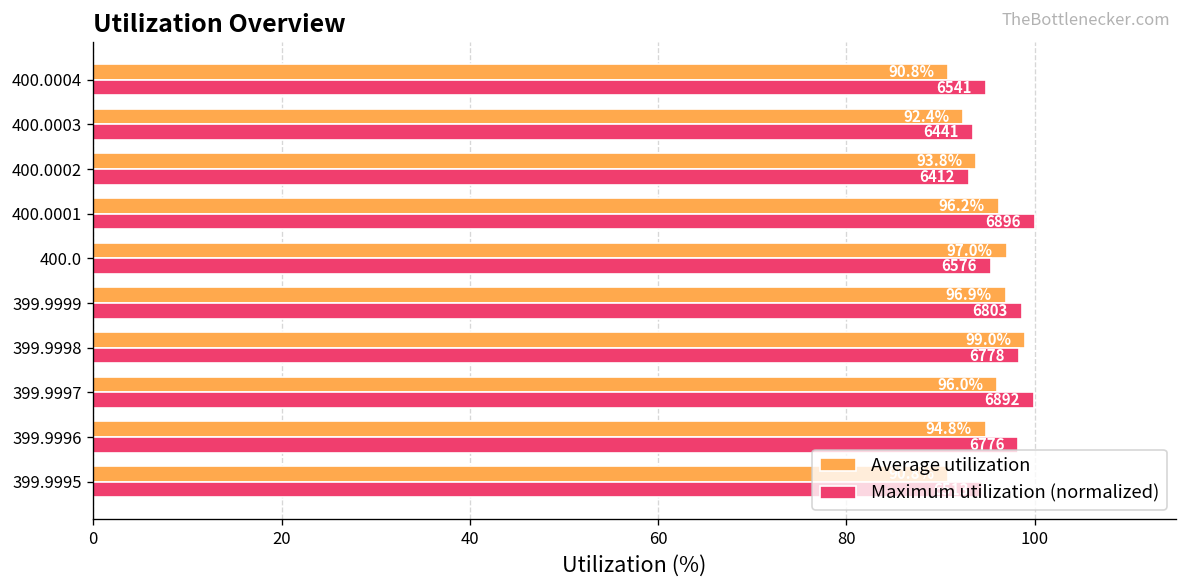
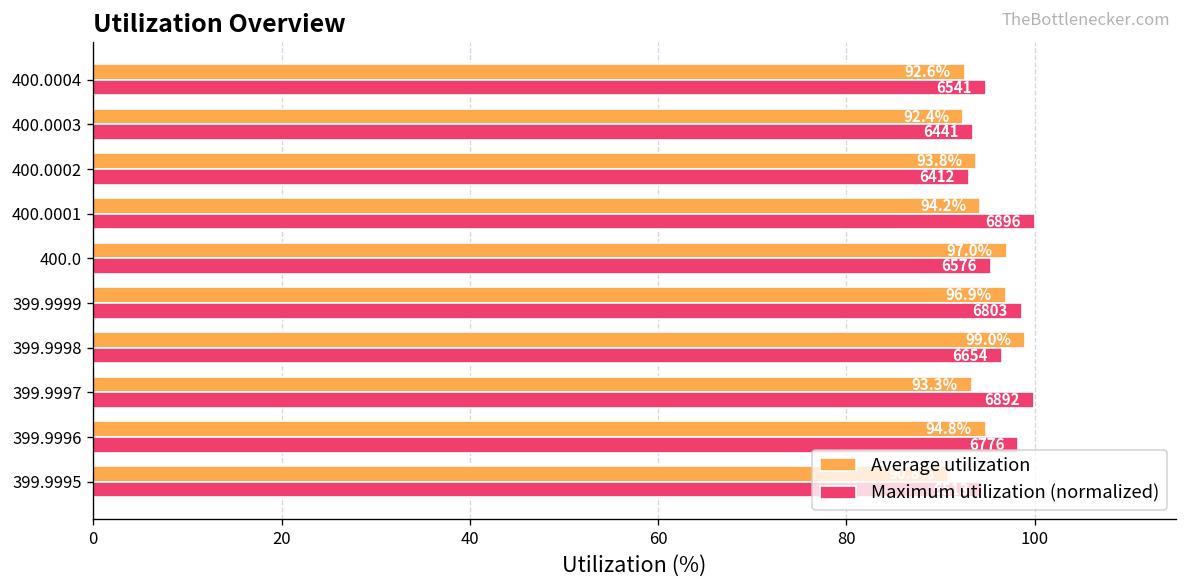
Average utilization, 400.0004: 90.8% -> 92.6%
Average utilization, 400.0001: 96.2% -> 94.2%
Maximum utilization (normalized), 399.9998: 6778 -> 6654
Average utilization, 399.9997: 96.0% -> 93.3%
